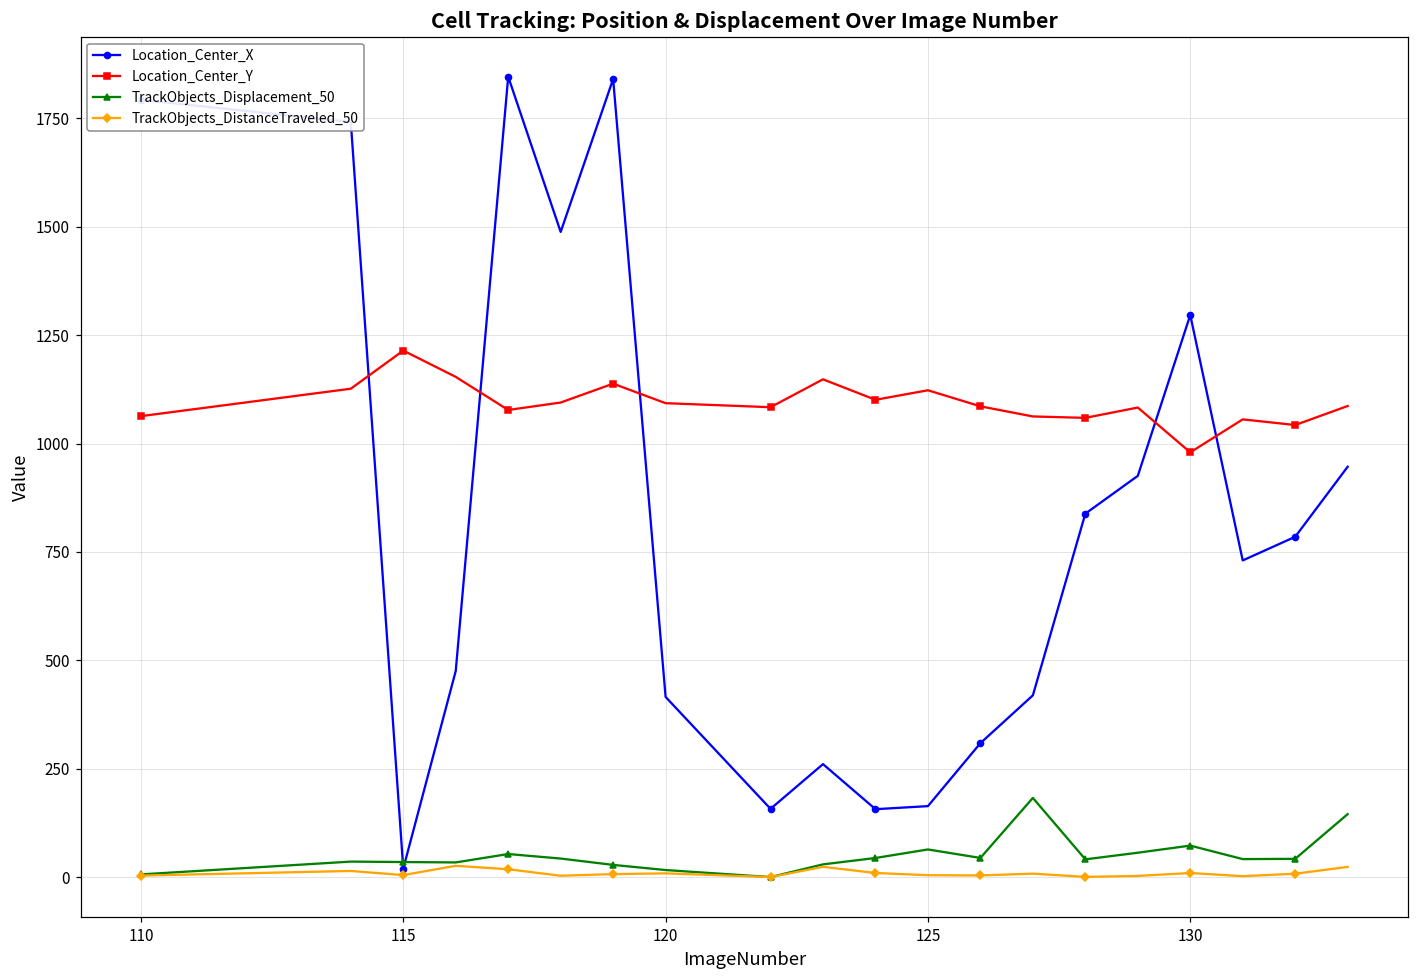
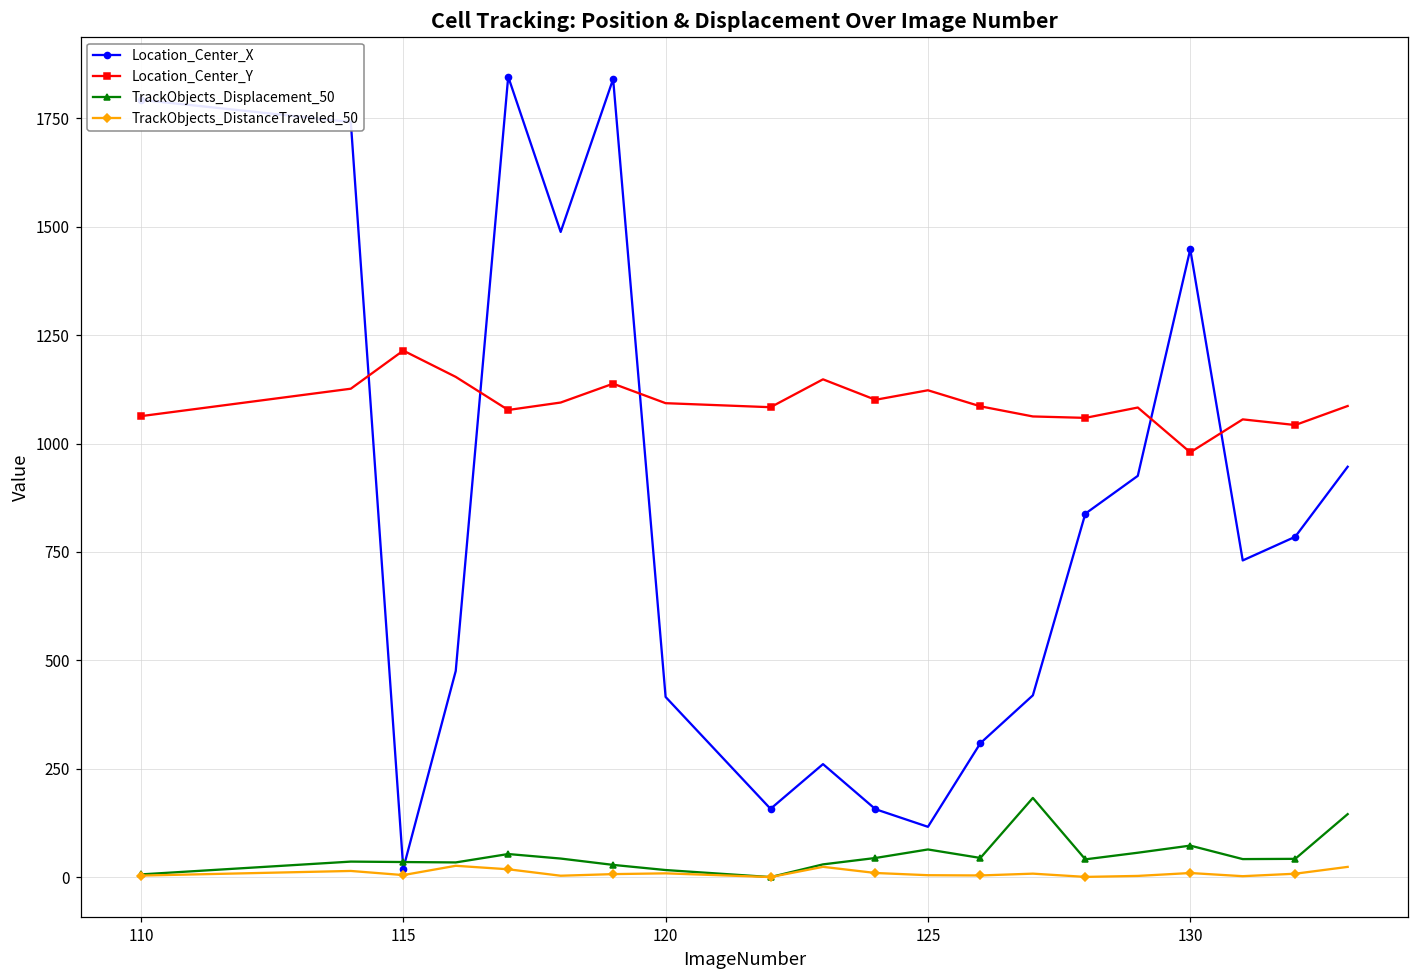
Location_Center_X, 125: 160 -> 120
Location_Center_X, 130: 1300 -> 1450
